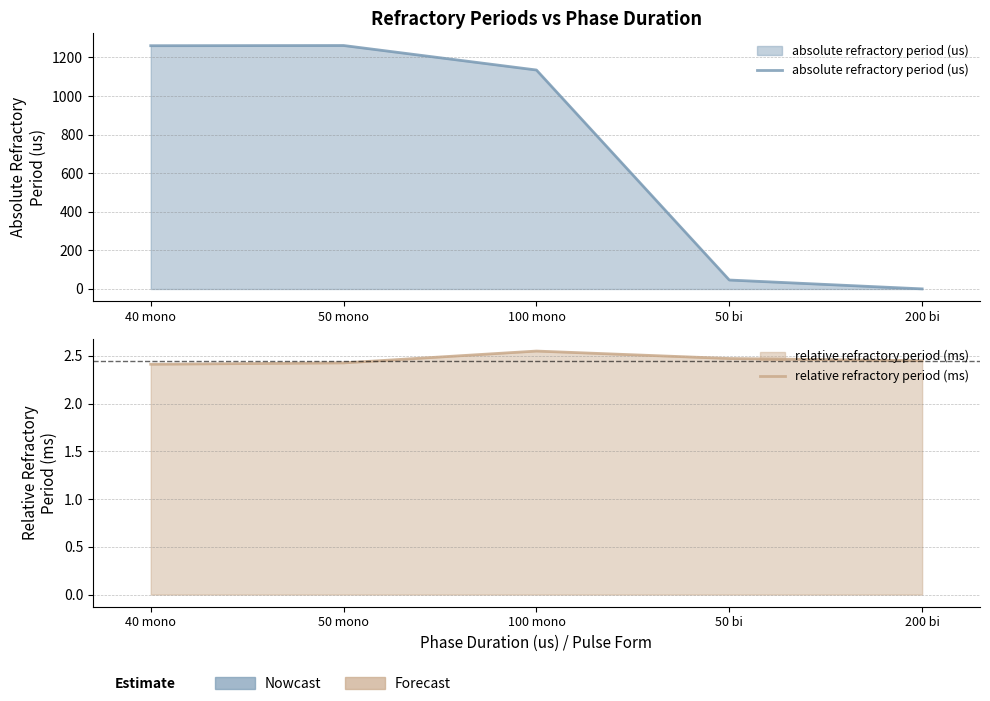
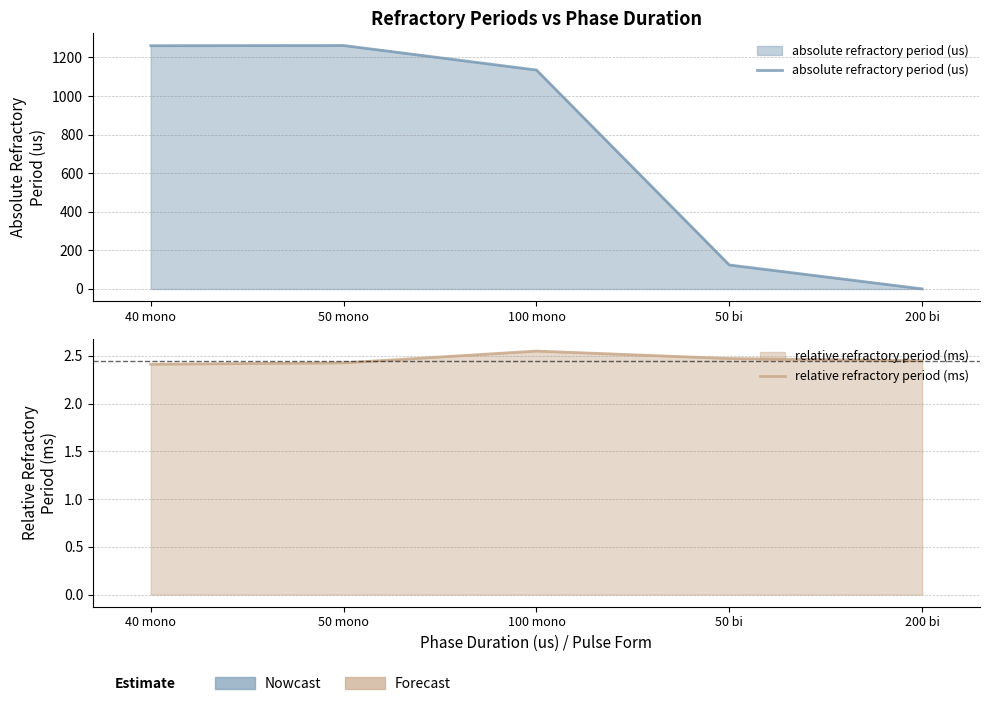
Refractory Periods vs Phase Duration, 50 bi: 50 -> 120
